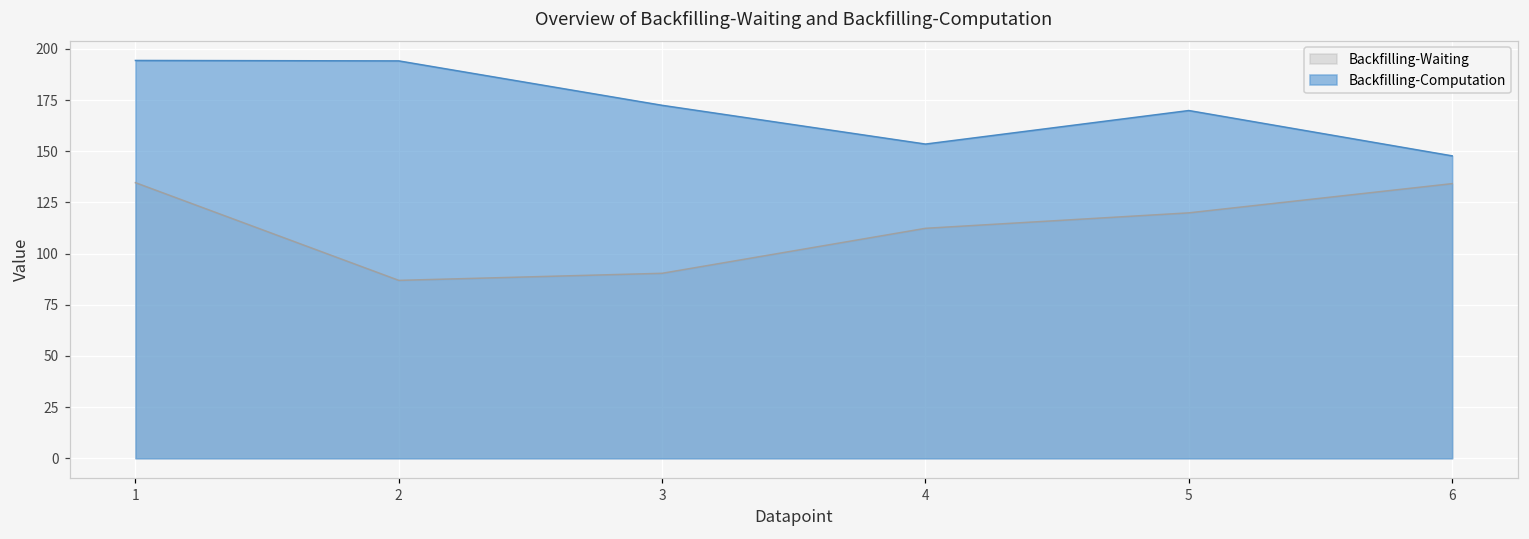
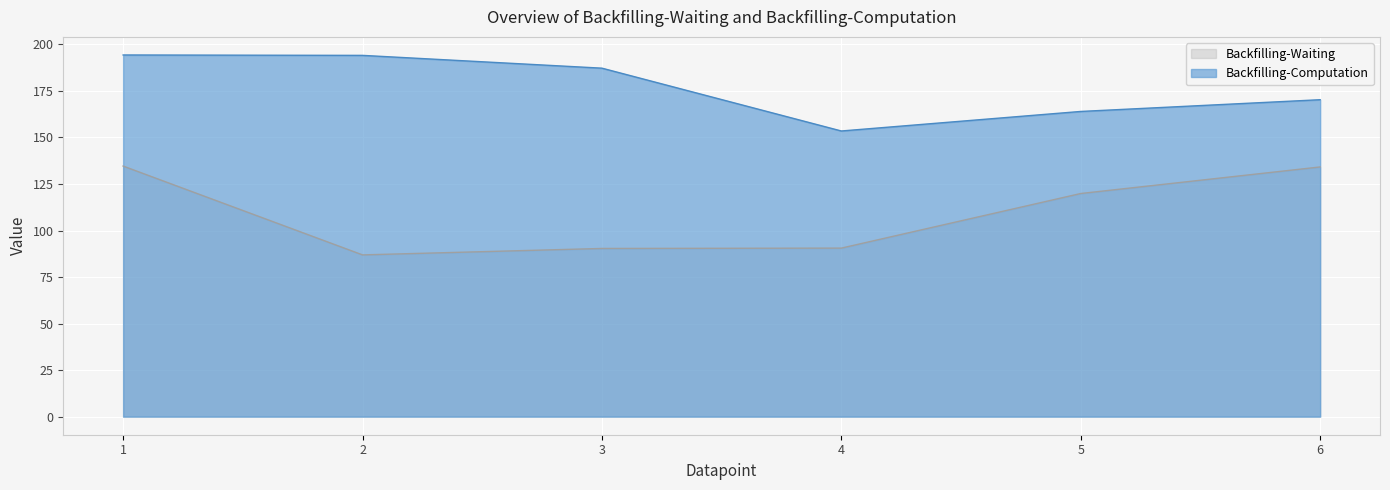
Backfilling-Computation, 3: 172 -> 187
Backfilling-Waiting, 4: 112 -> 91
Backfilling-Computation, 5: 170 -> 164
Backfilling-Computation, 6: 148 -> 170
